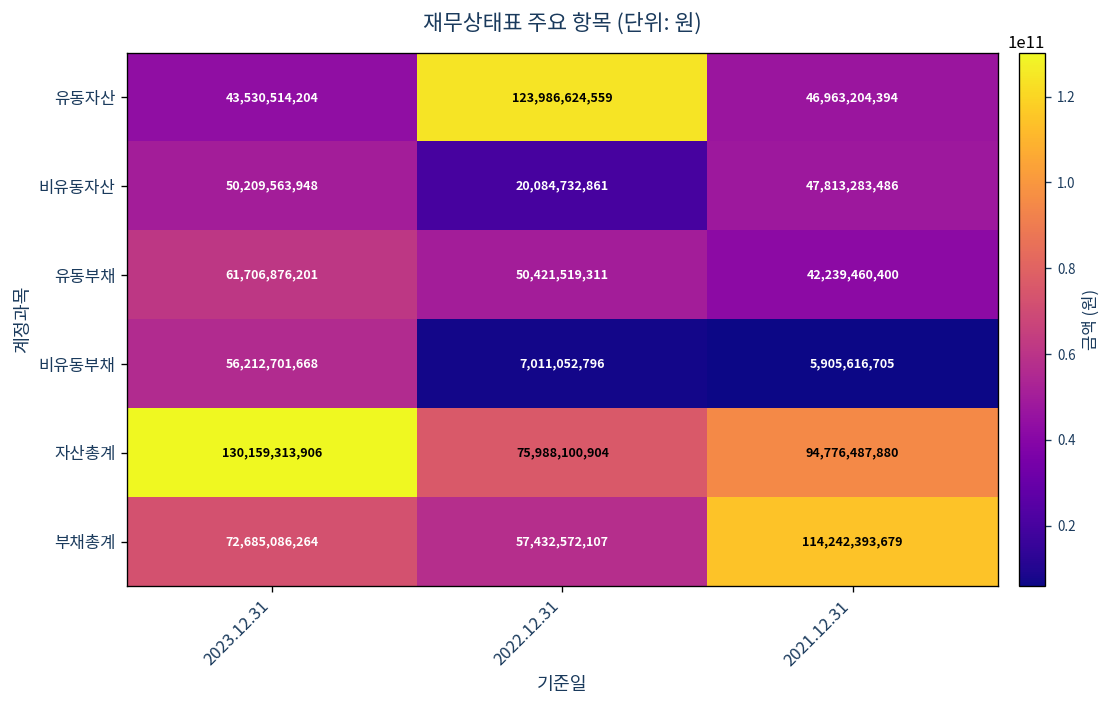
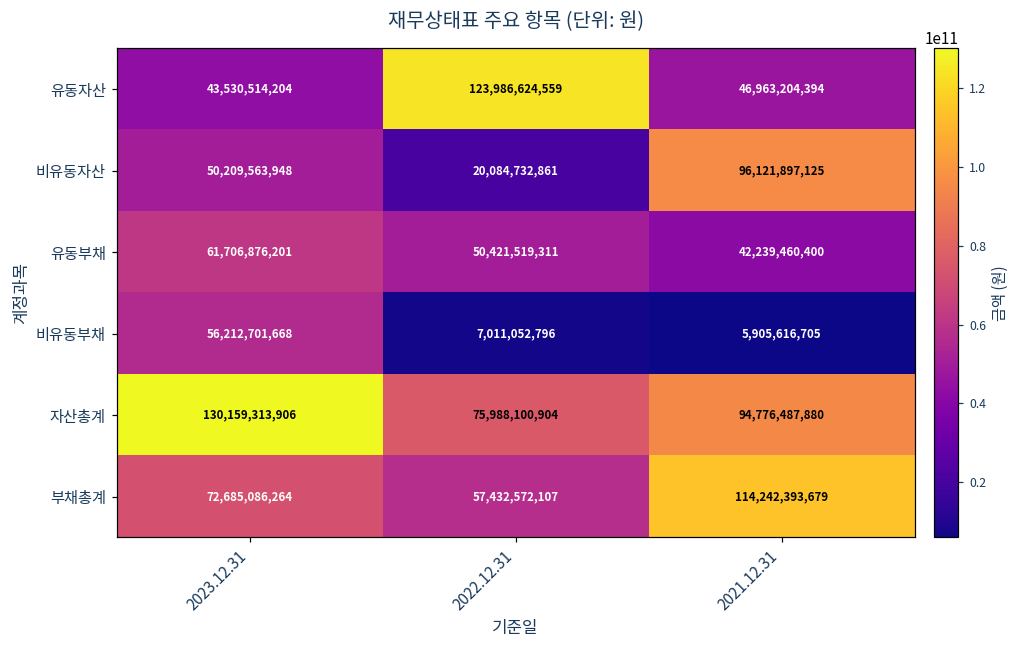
비유동자산, 2021.12.31: 47,813,283,486 -> 96,121,897,125
